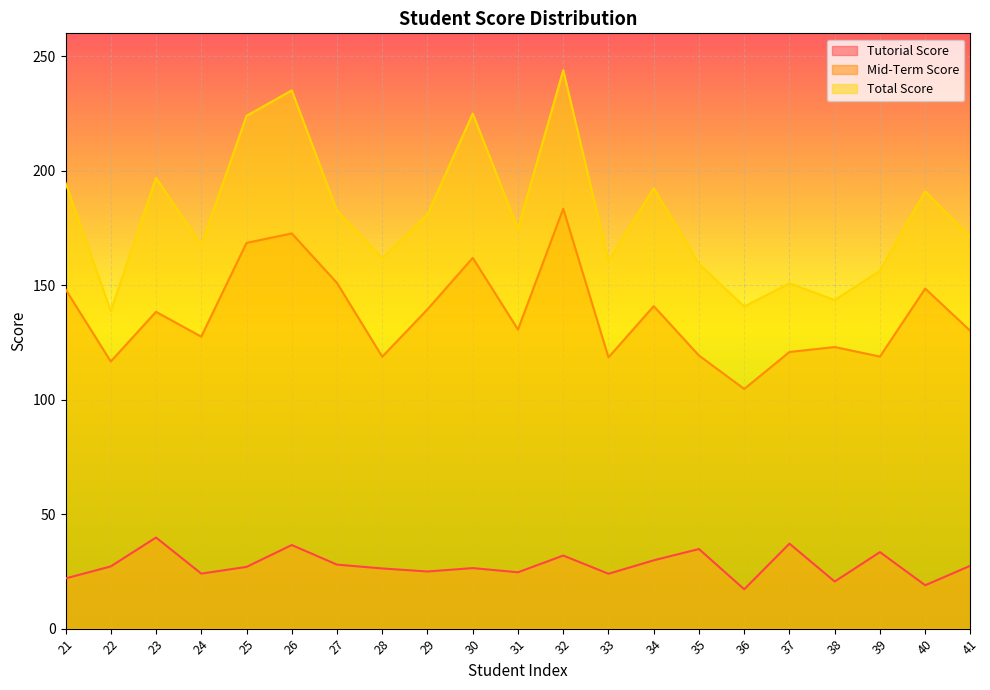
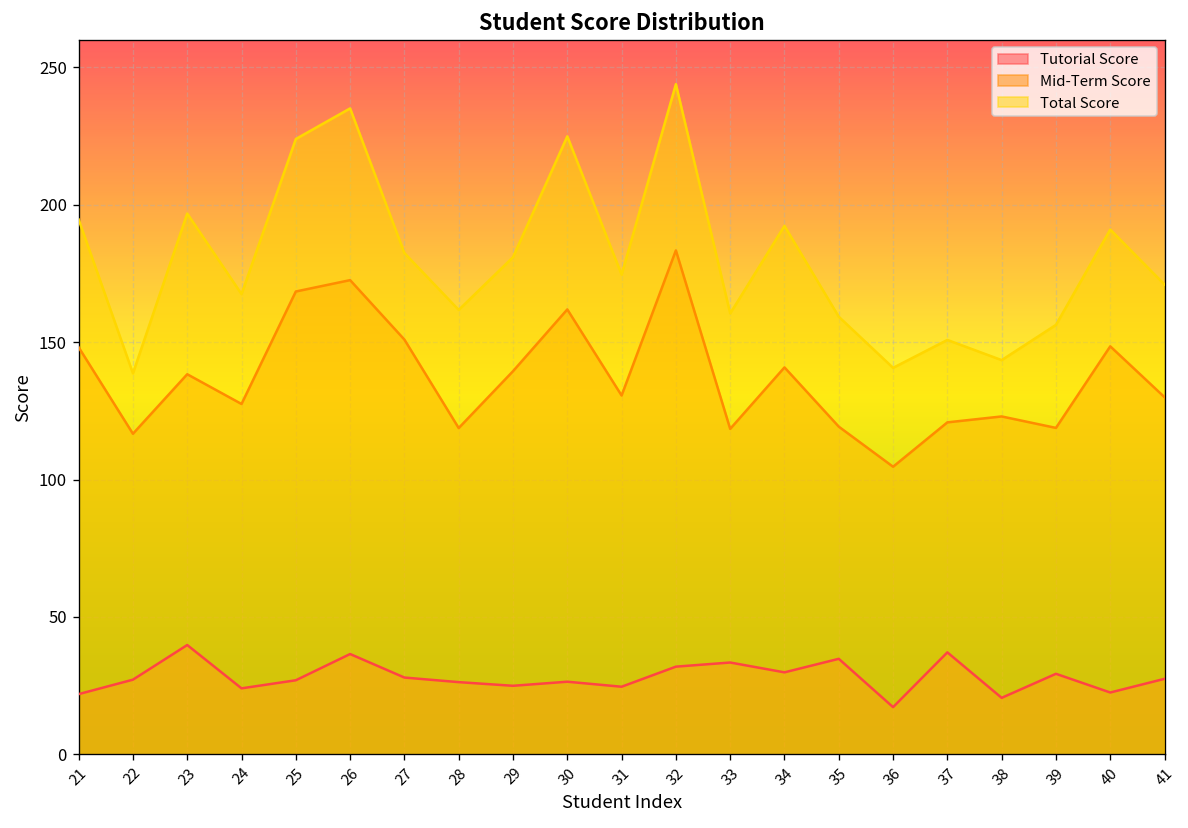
Tutorial Score, 33: 24 -> 33
Tutorial Score, 39: 33 -> 29
Tutorial Score, 40: 19 -> 23
